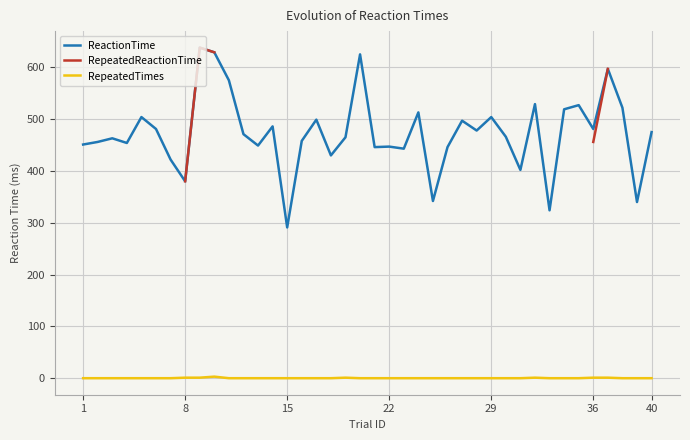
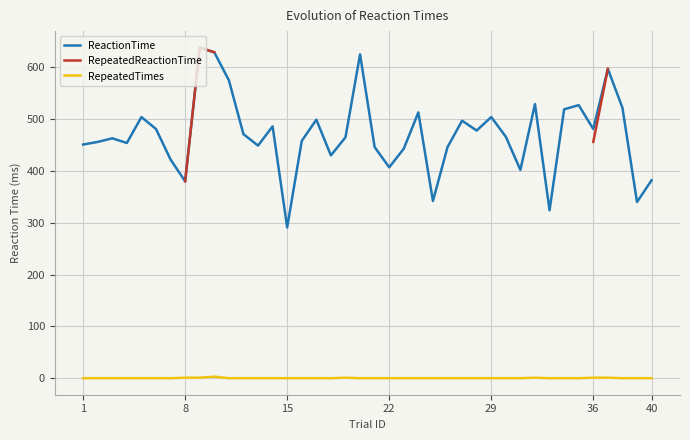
ReactionTime, 22: 450 -> 410
ReactionTime, 40: 480 -> 380
